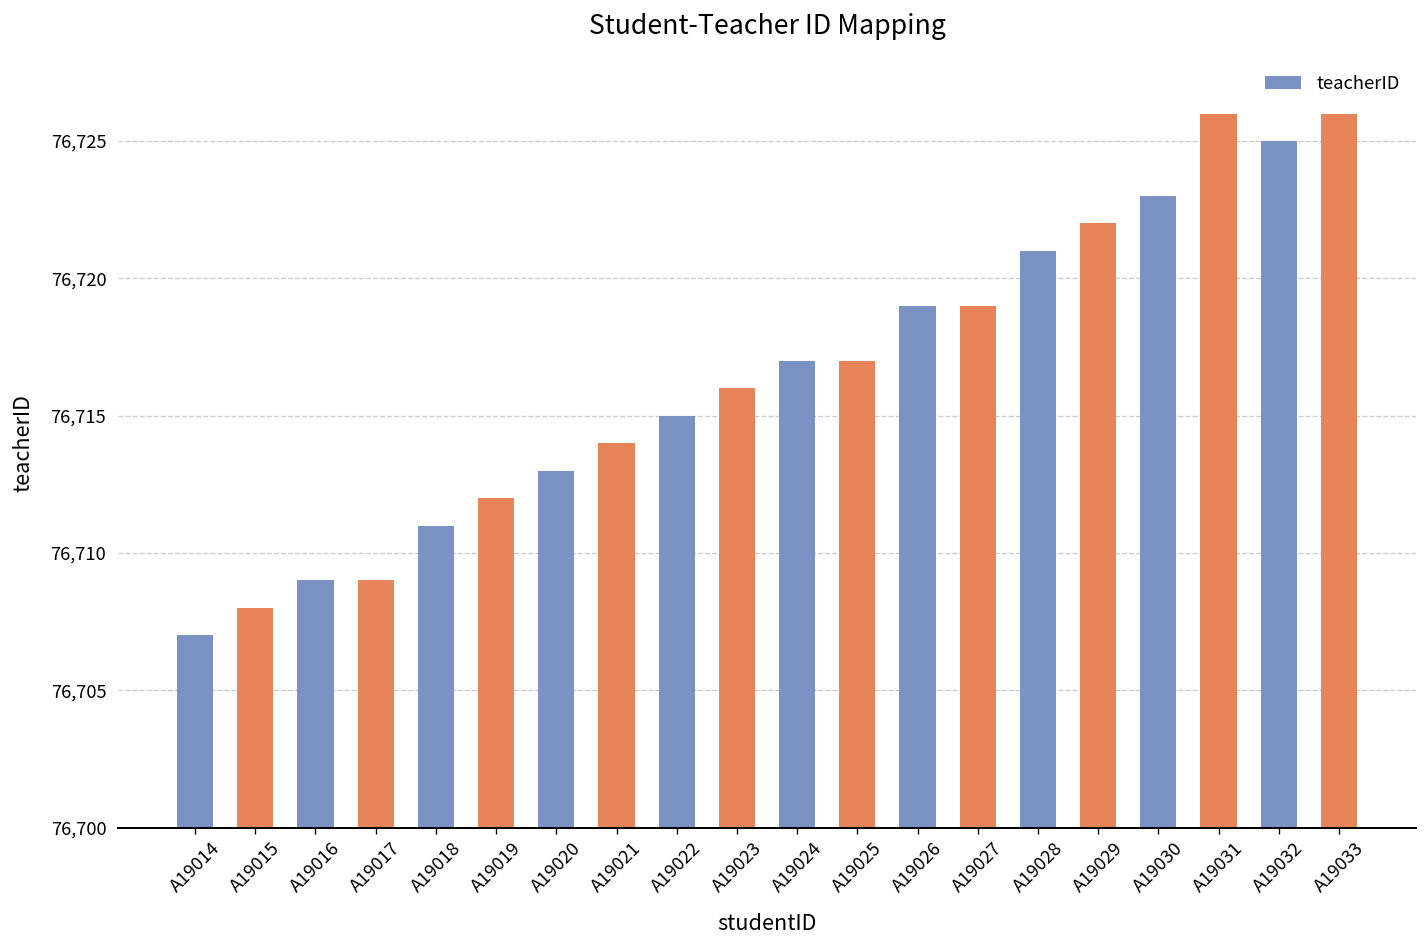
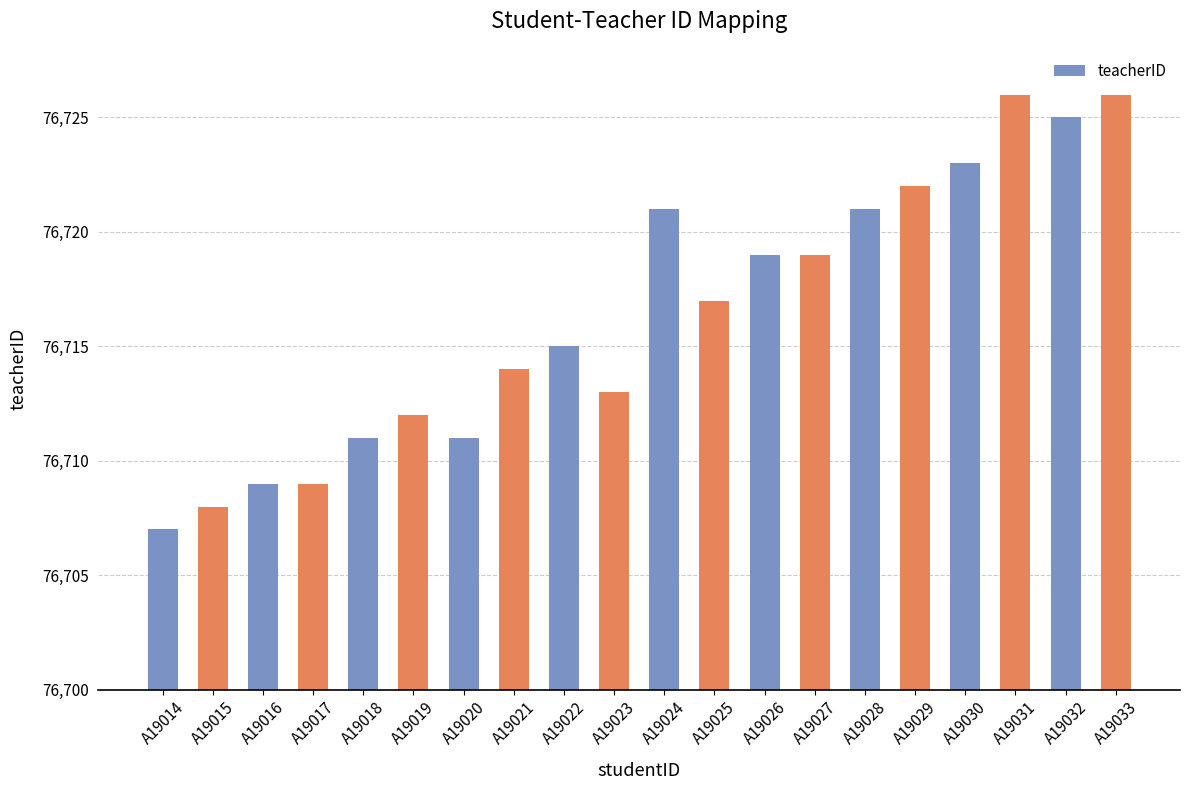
A19020: 76,713 -> 76,711
A19023: 76,716 -> 76,713
A19024: 76,717 -> 76,721
